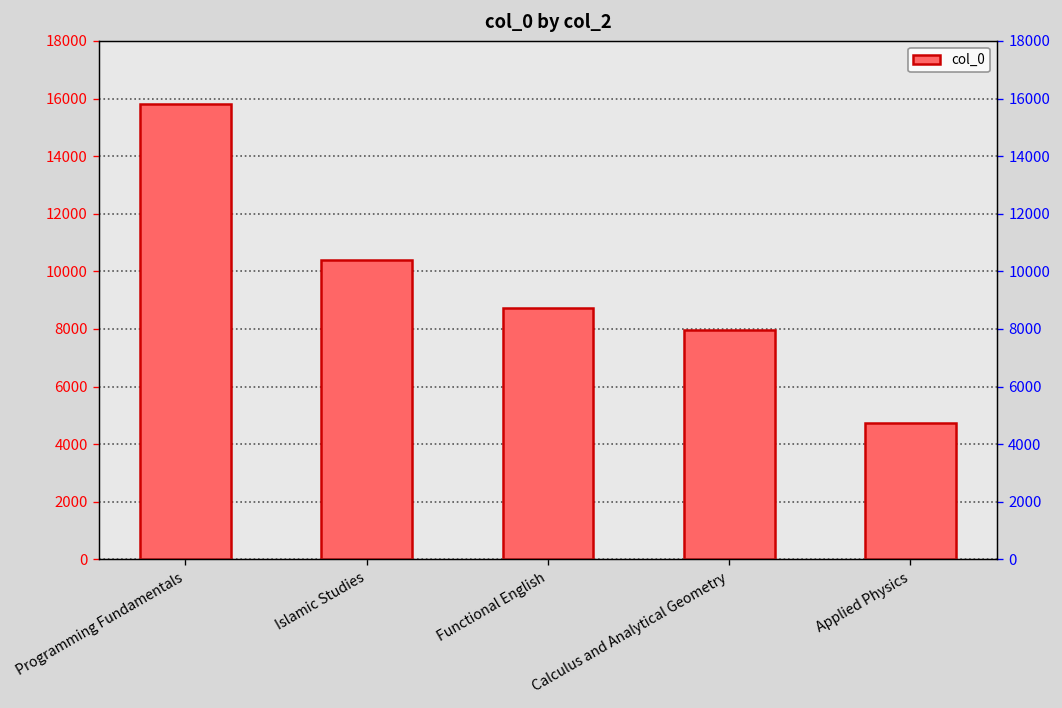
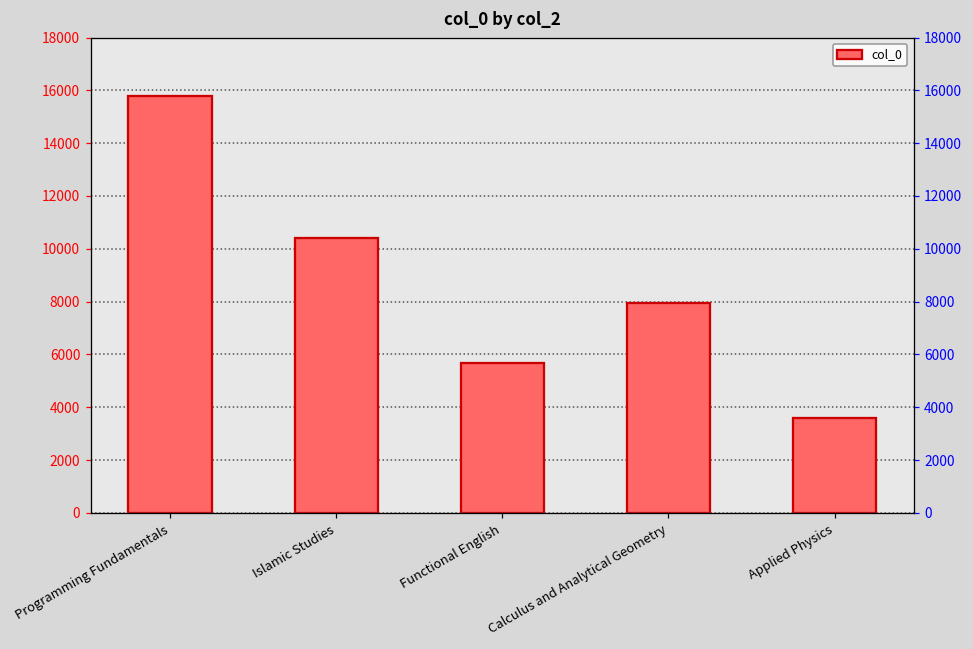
Functional English: 8700 -> 5700
Applied Physics: 4700 -> 3600
